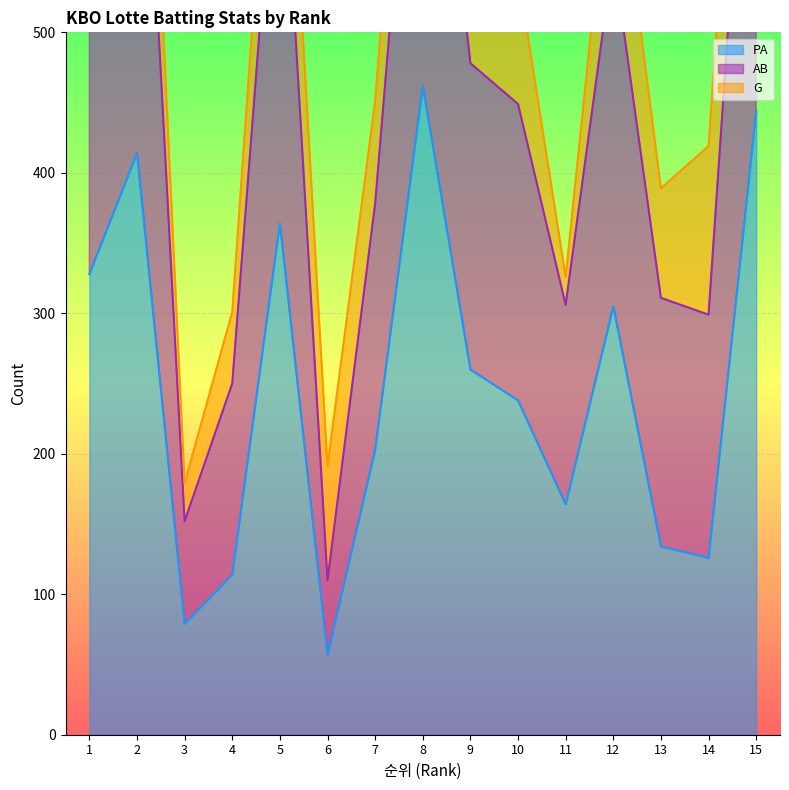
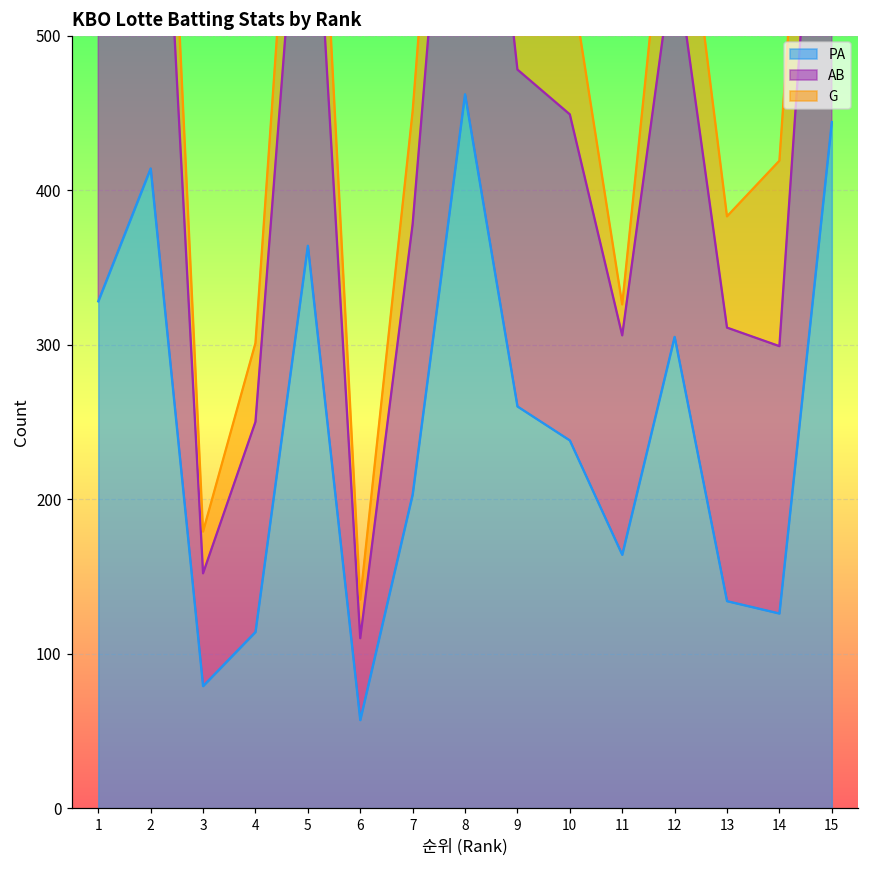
G, 6: 81 -> 25
G, 13: 78 -> 72
